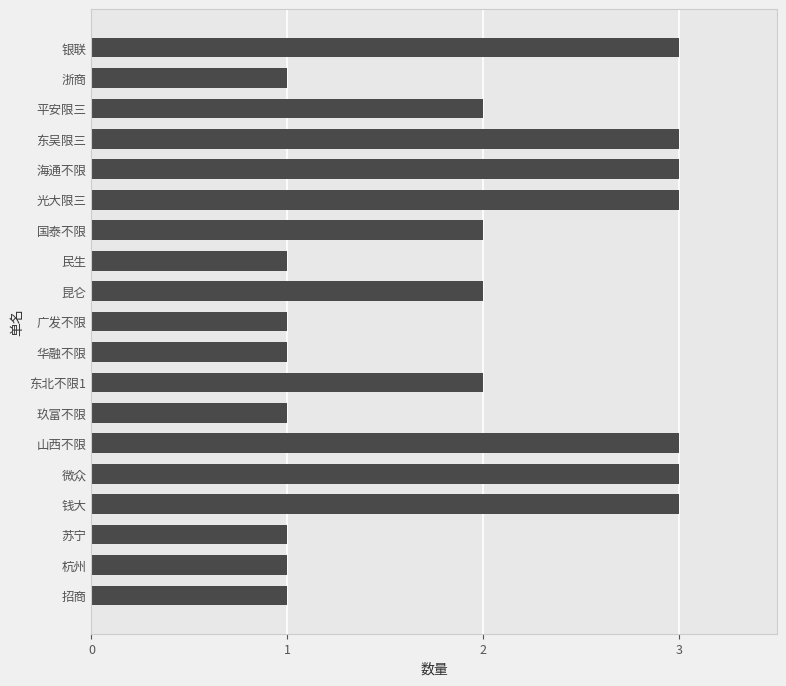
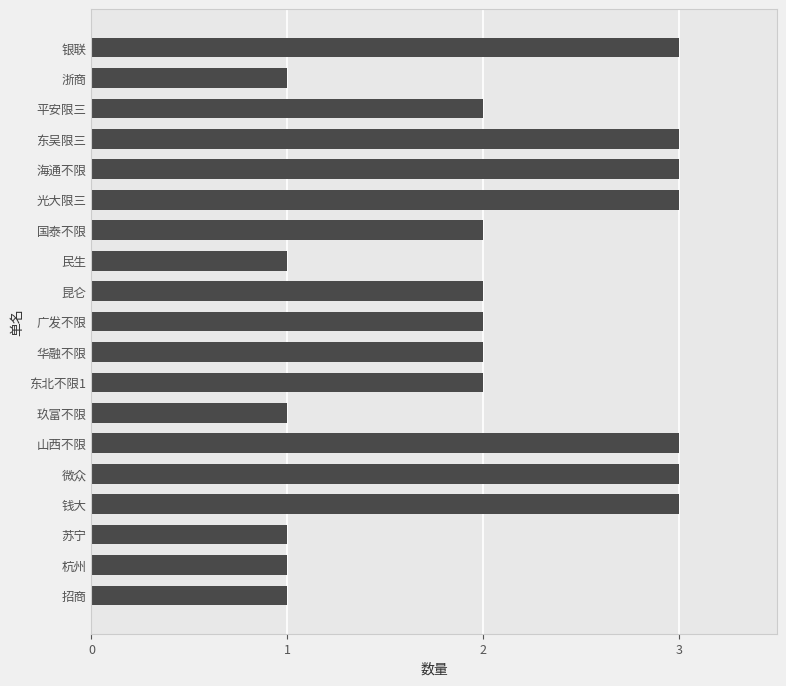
广发不限: 1 -> 2
华融不限: 1 -> 2
